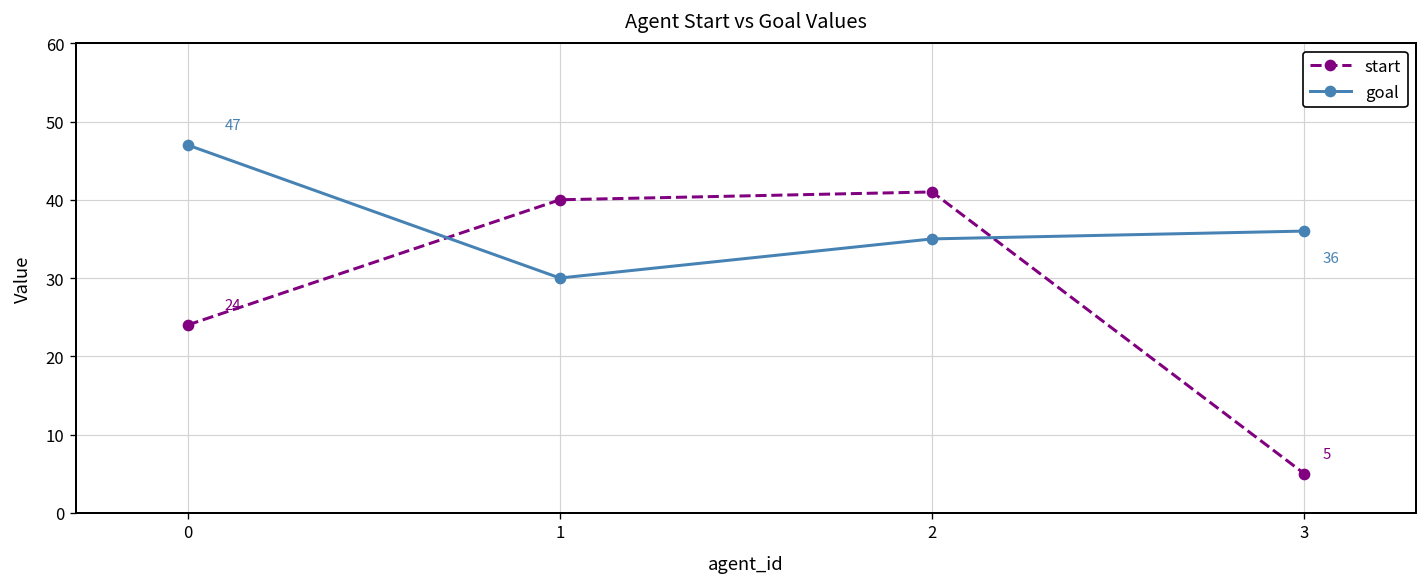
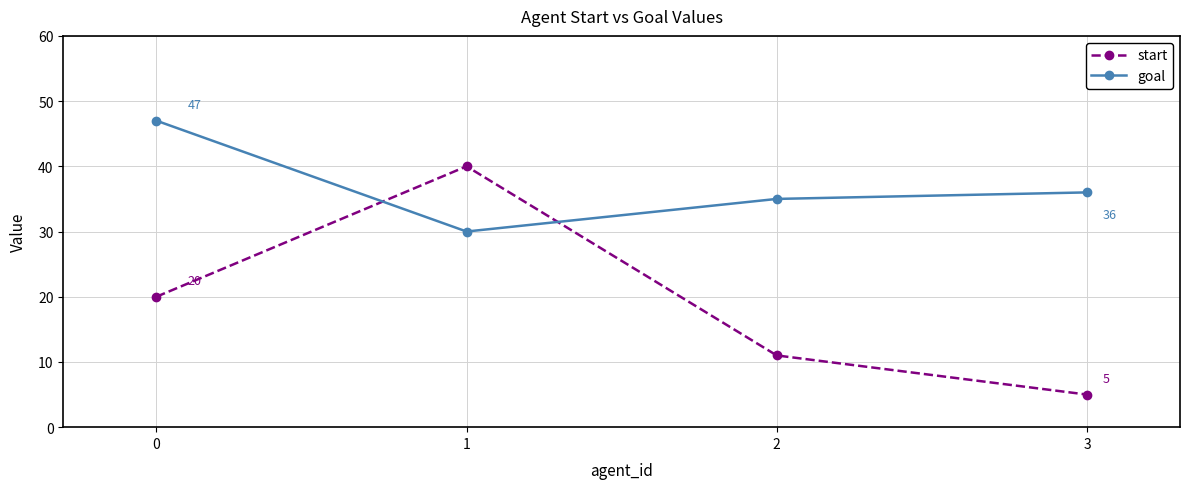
start, 0: 24 -> 20
start, 2: 41 -> 11
